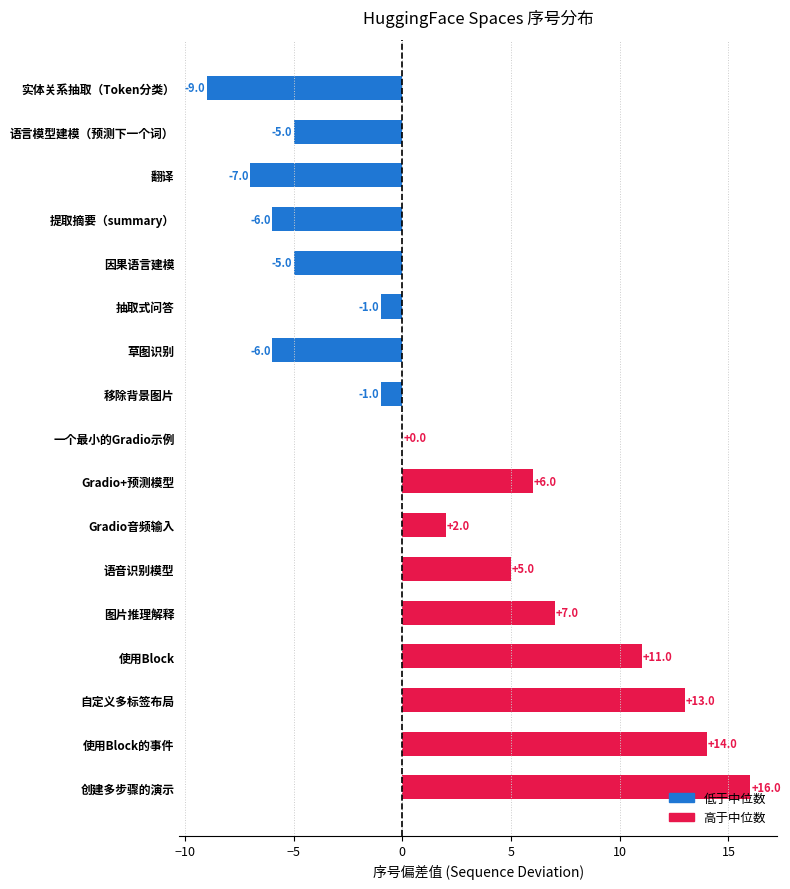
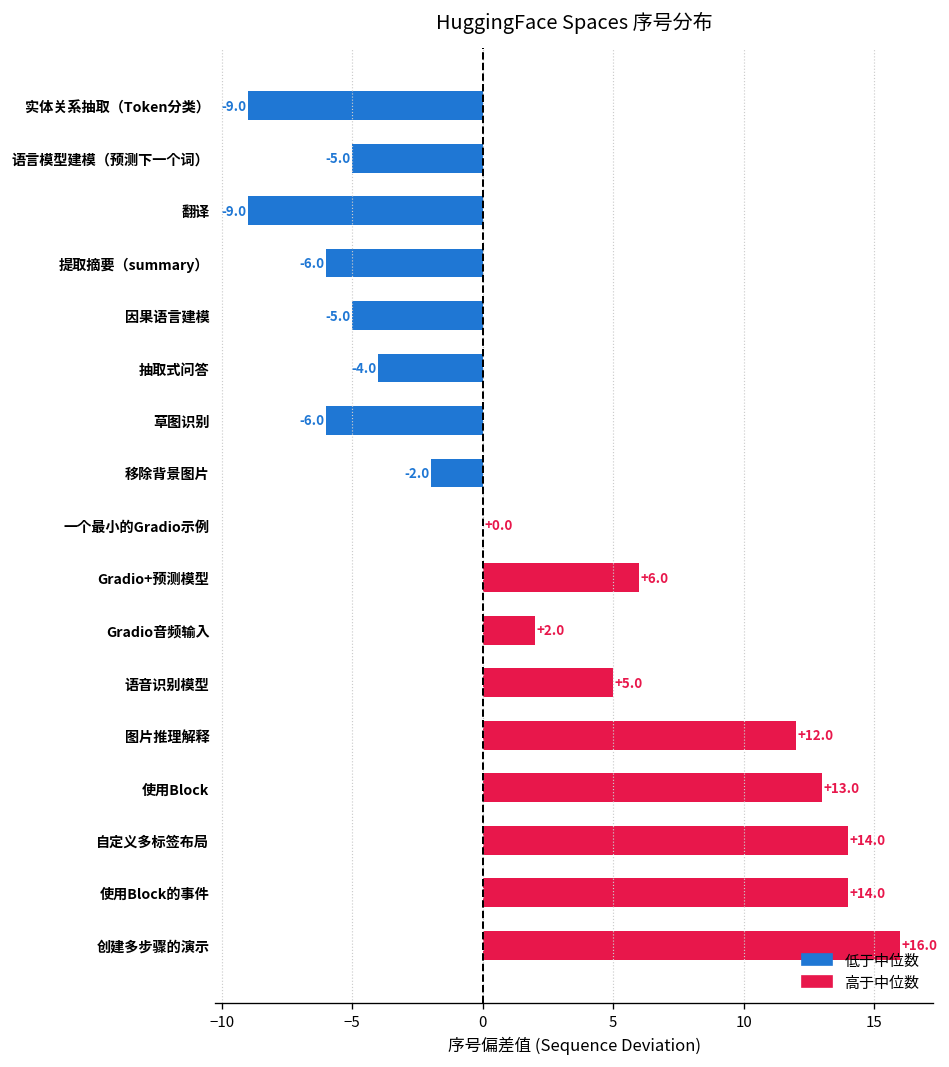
翻译: -7.0 -> -9.0
抽取式问答: -1.0 -> -4.0
移除背景图片: -1.0 -> -2.0
图片推理解释: +7.0 -> +12.0
使用Block: +11.0 -> +13.0
自定义多标签布局: +13.0 -> +14.0
